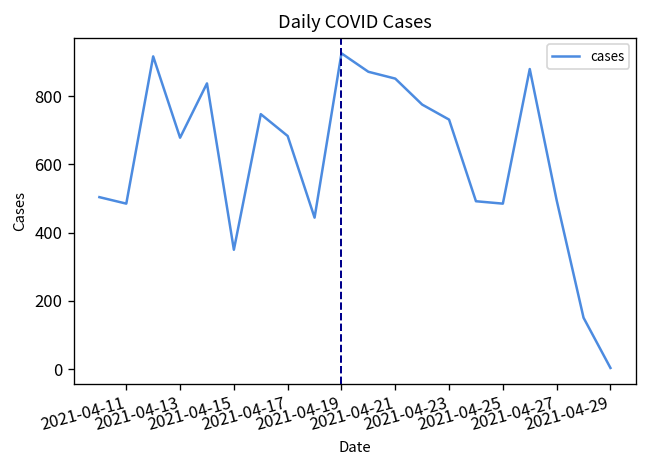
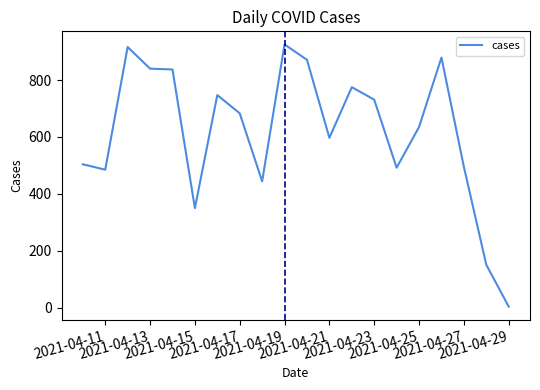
2021-04-13: 680 -> 840
2021-04-21: 850 -> 600
2021-04-25: 490 -> 640
